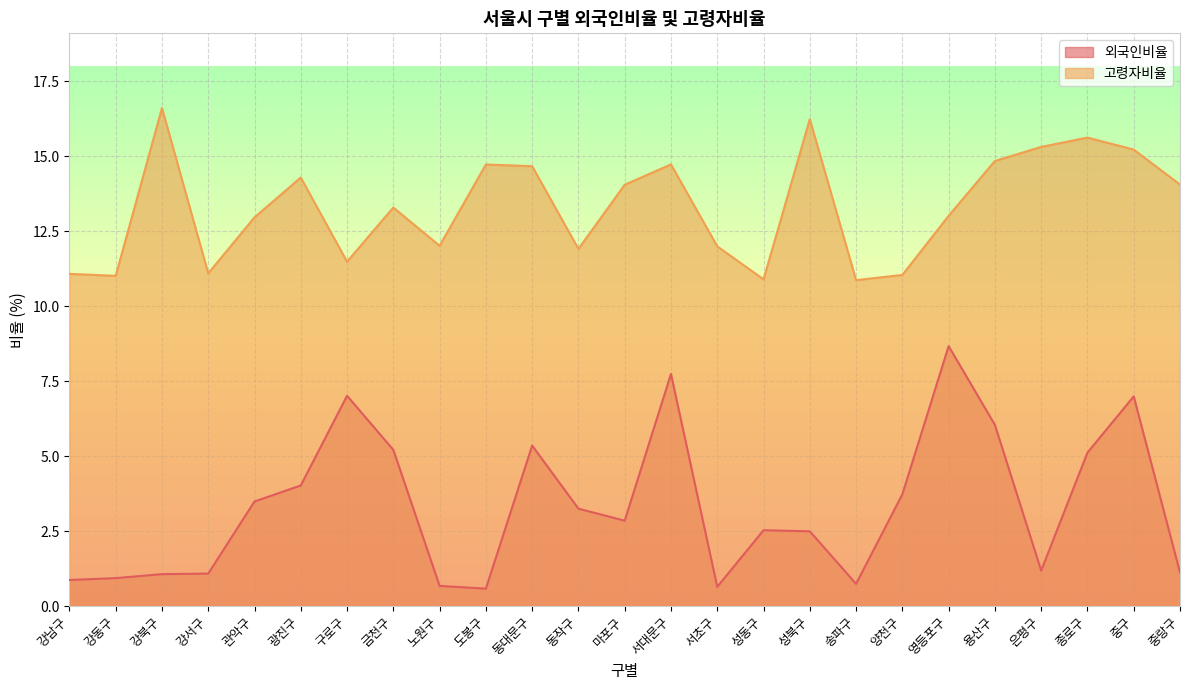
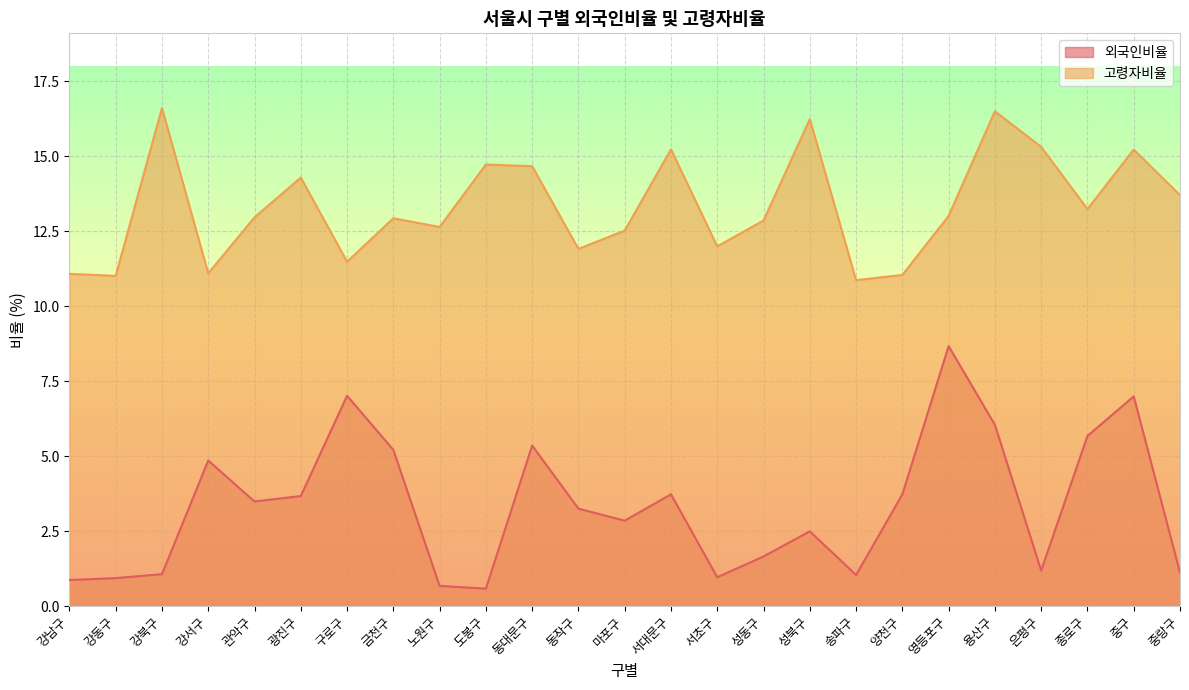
외국인비율, 강서구: 1.1 -> 4.9
외국인비율, 광진구: 4.0 -> 3.7
고령자비율, 금천구: 13.3 -> 12.9
고령자비율, 노원구: 12.0 -> 12.6
고령자비율, 마포구: 14.0 -> 12.5
외국인비율, 서대문구: 7.7 -> 3.7
고령자비율, 서대문구: 14.7 -> 15.2
외국인비율, 서초구: 0.6 -> 1.0
외국인비율, 성동구: 2.5 -> 1.7
고령자비율, 성동구: 10.9 -> 12.9
외국인비율, 송파구: 0.7 -> 1.0
고령자비율, 용산구: 14.8 -> 16.5
외국인비율, 종로구: 5.1 -> 5.7
고령자비율, 종로구: 15.6 -> 13.2
고령자비율, 중랑구: 14.0 -> 13.7
